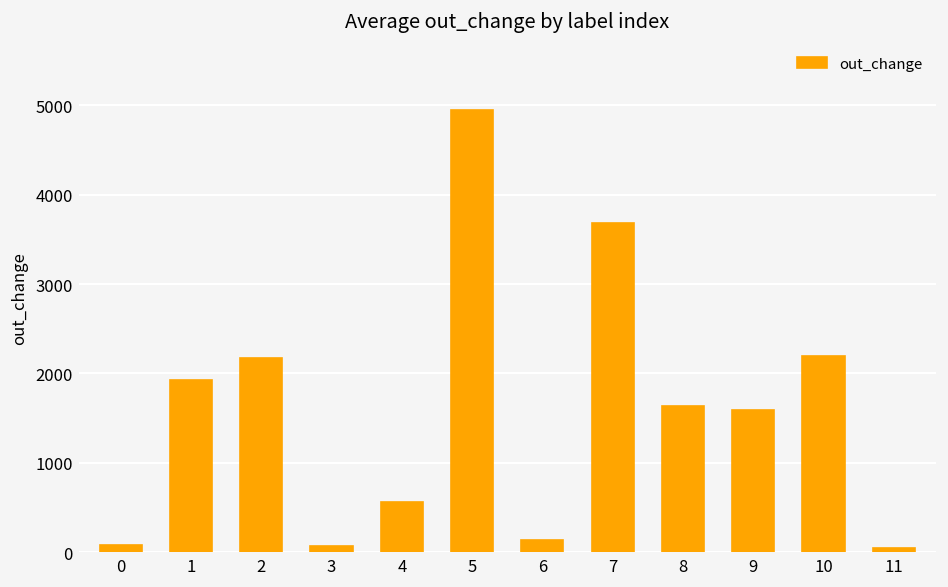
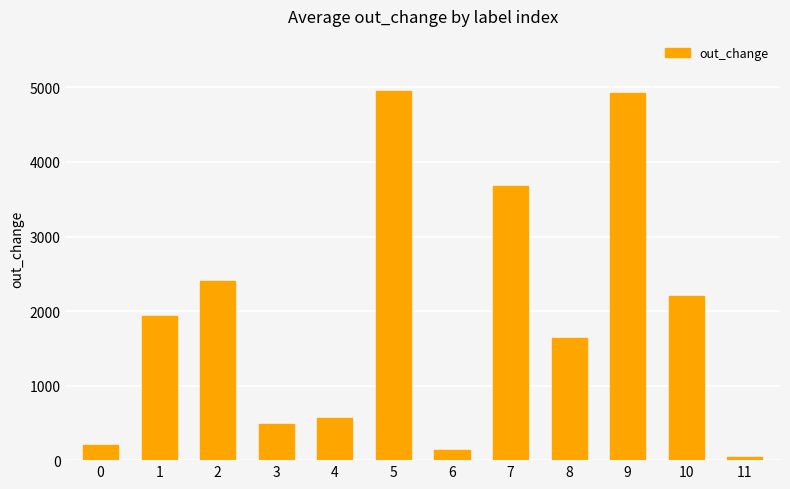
0: 100 -> 200
2: 2200 -> 2400
3: 100 -> 500
9: 1600 -> 4900
